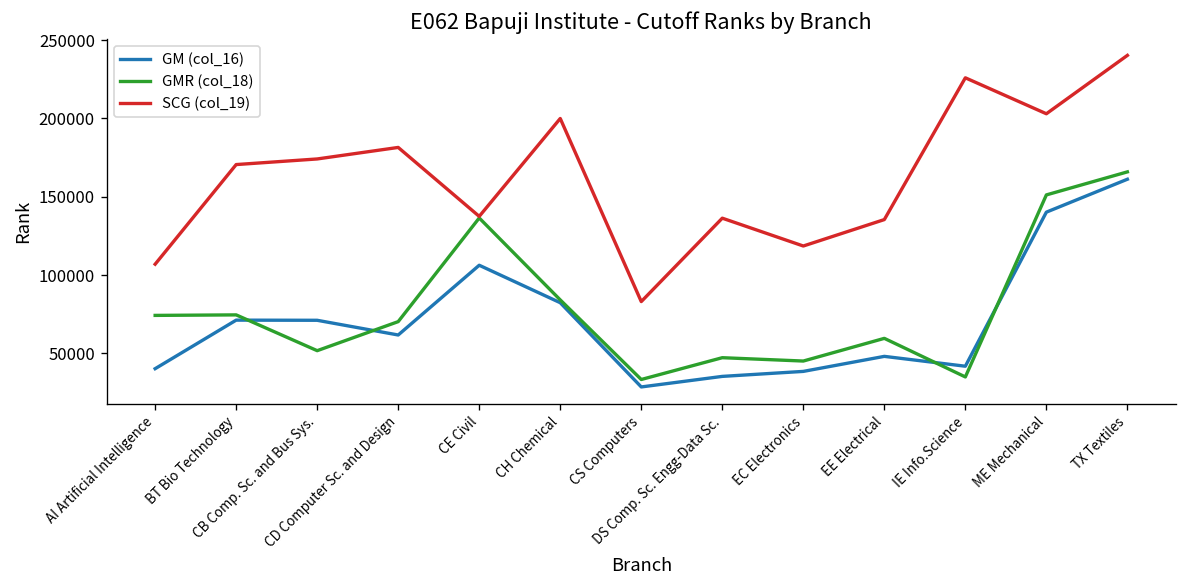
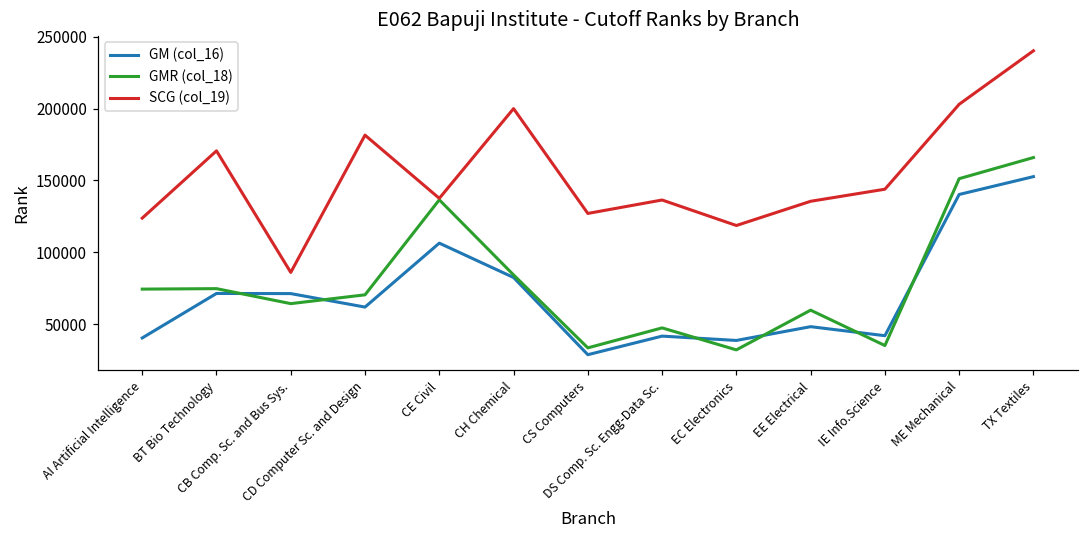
SCG (col_19), AI Artificial Intelligence: 107000 -> 124000
GMR (col_18), CB Comp. Sc. and Bus Sys.: 52000 -> 64000
SCG (col_19), CB Comp. Sc. and Bus Sys.: 174000 -> 86000
SCG (col_19), CS Computers: 83000 -> 127000
GM (col_16), DS Comp. Sc. Engg-Data Sc.: 35000 -> 42000
GMR (col_18), EC Electronics: 45000 -> 32000
SCG (col_19), IE Info.Science: 226000 -> 144000
GM (col_16), TX Textiles: 161000 -> 153000
